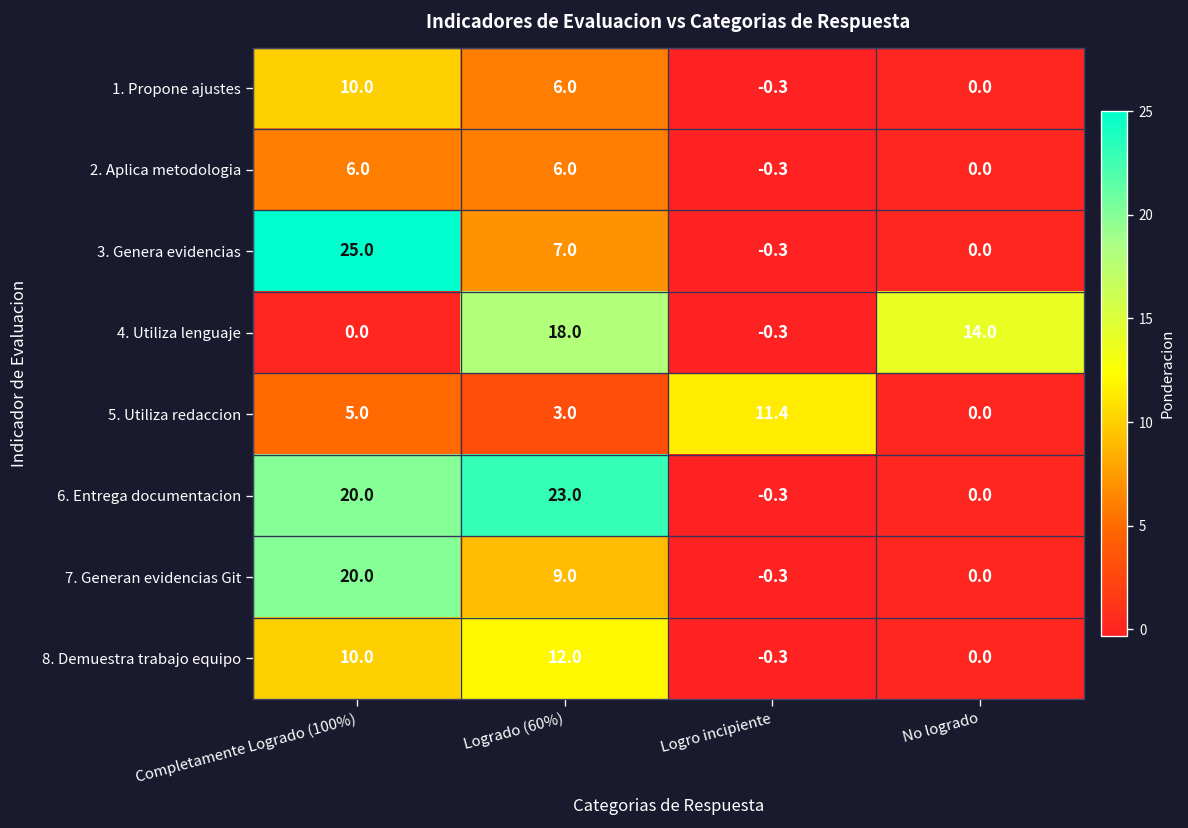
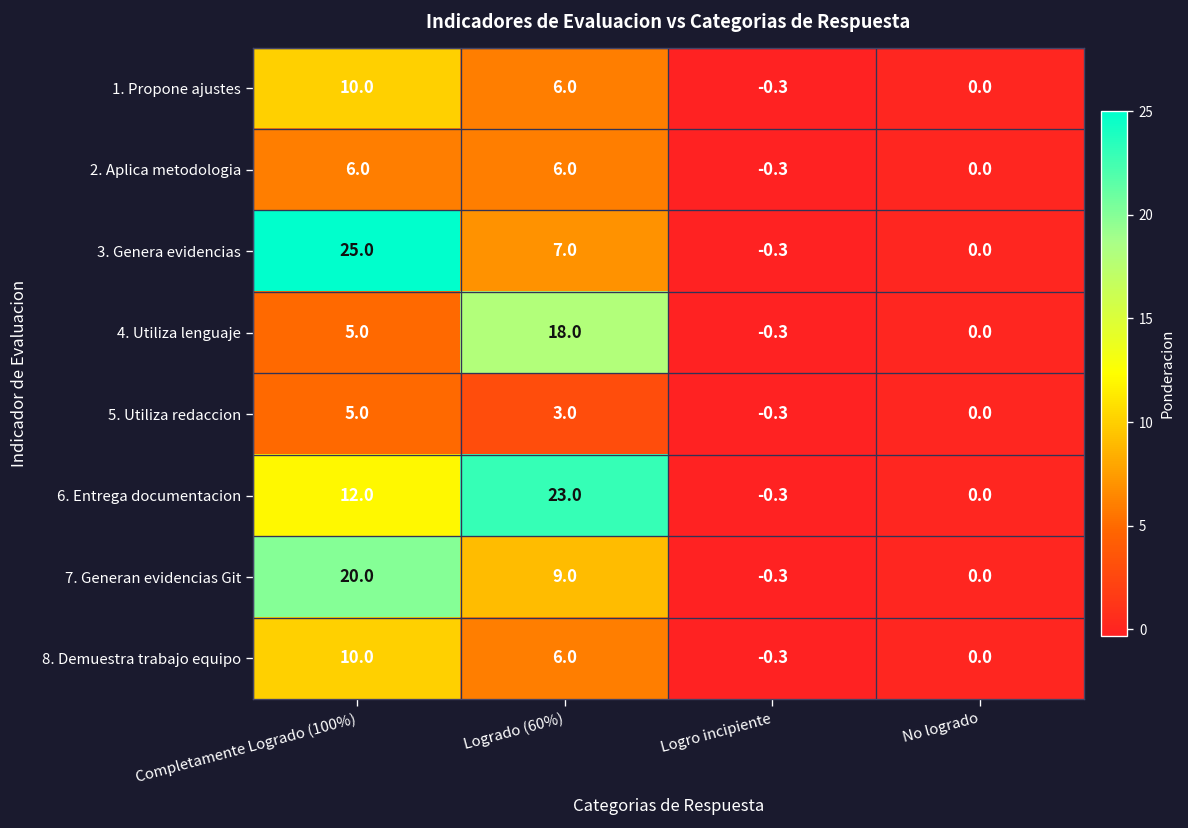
4. Utiliza lenguaje, Completamente Logrado (100%): 0.0 -> 5.0
4. Utiliza lenguaje, No logrado: 14.0 -> 0.0
5. Utiliza redaccion, Logro incipiente: 11.4 -> -0.3
6. Entrega documentacion, Completamente Logrado (100%): 20.0 -> 12.0
8. Demuestra trabajo equipo, Logrado (60%): 12.0 -> 6.0
